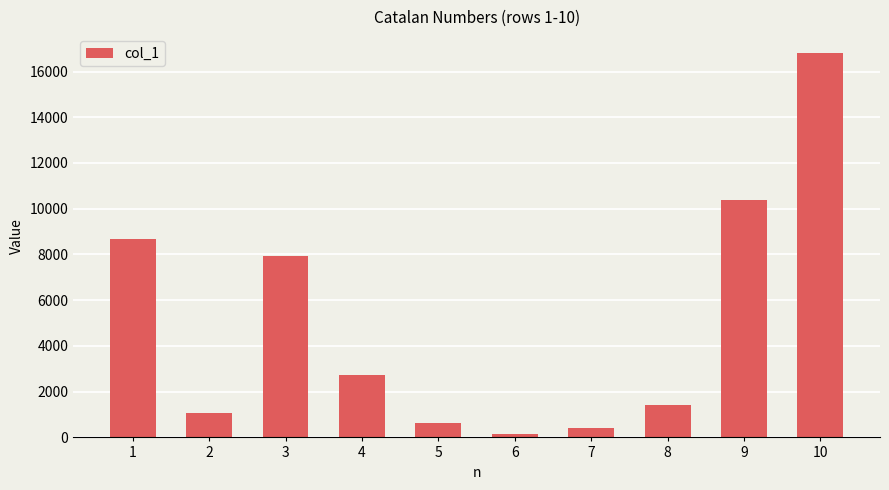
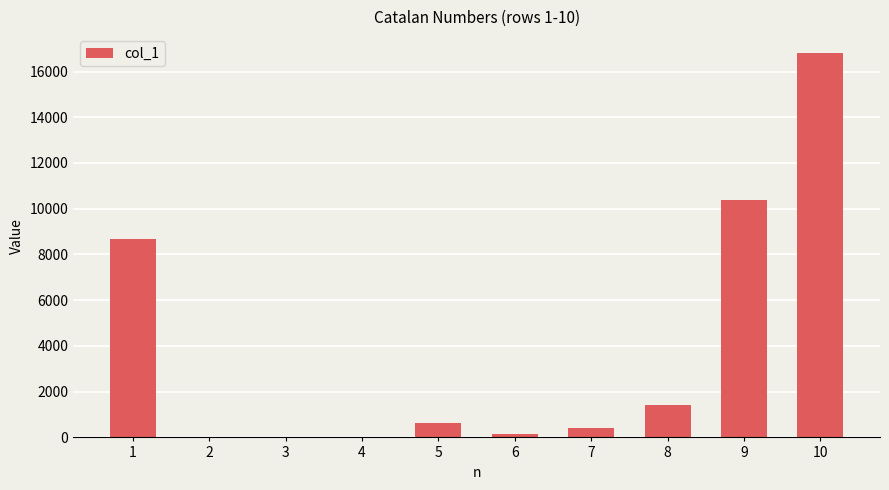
2: 1100 -> 0
3: 7900 -> 0
4: 2700 -> 0
